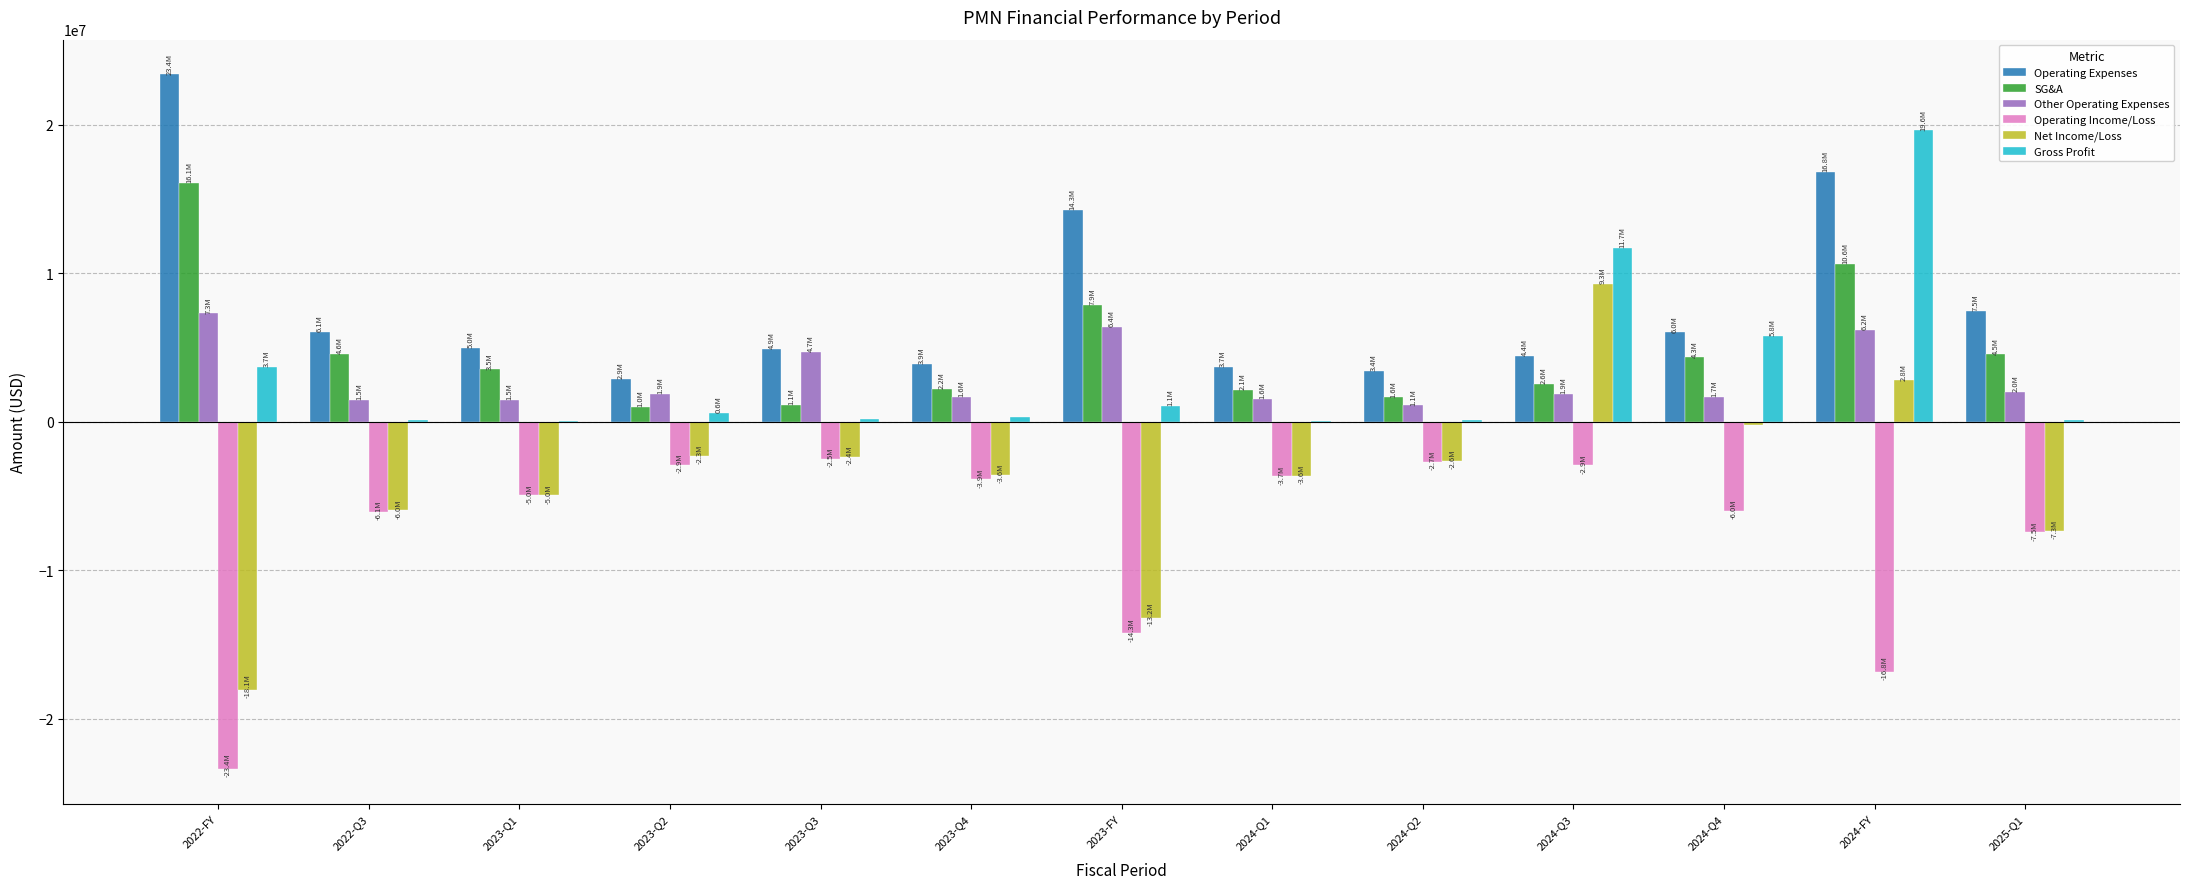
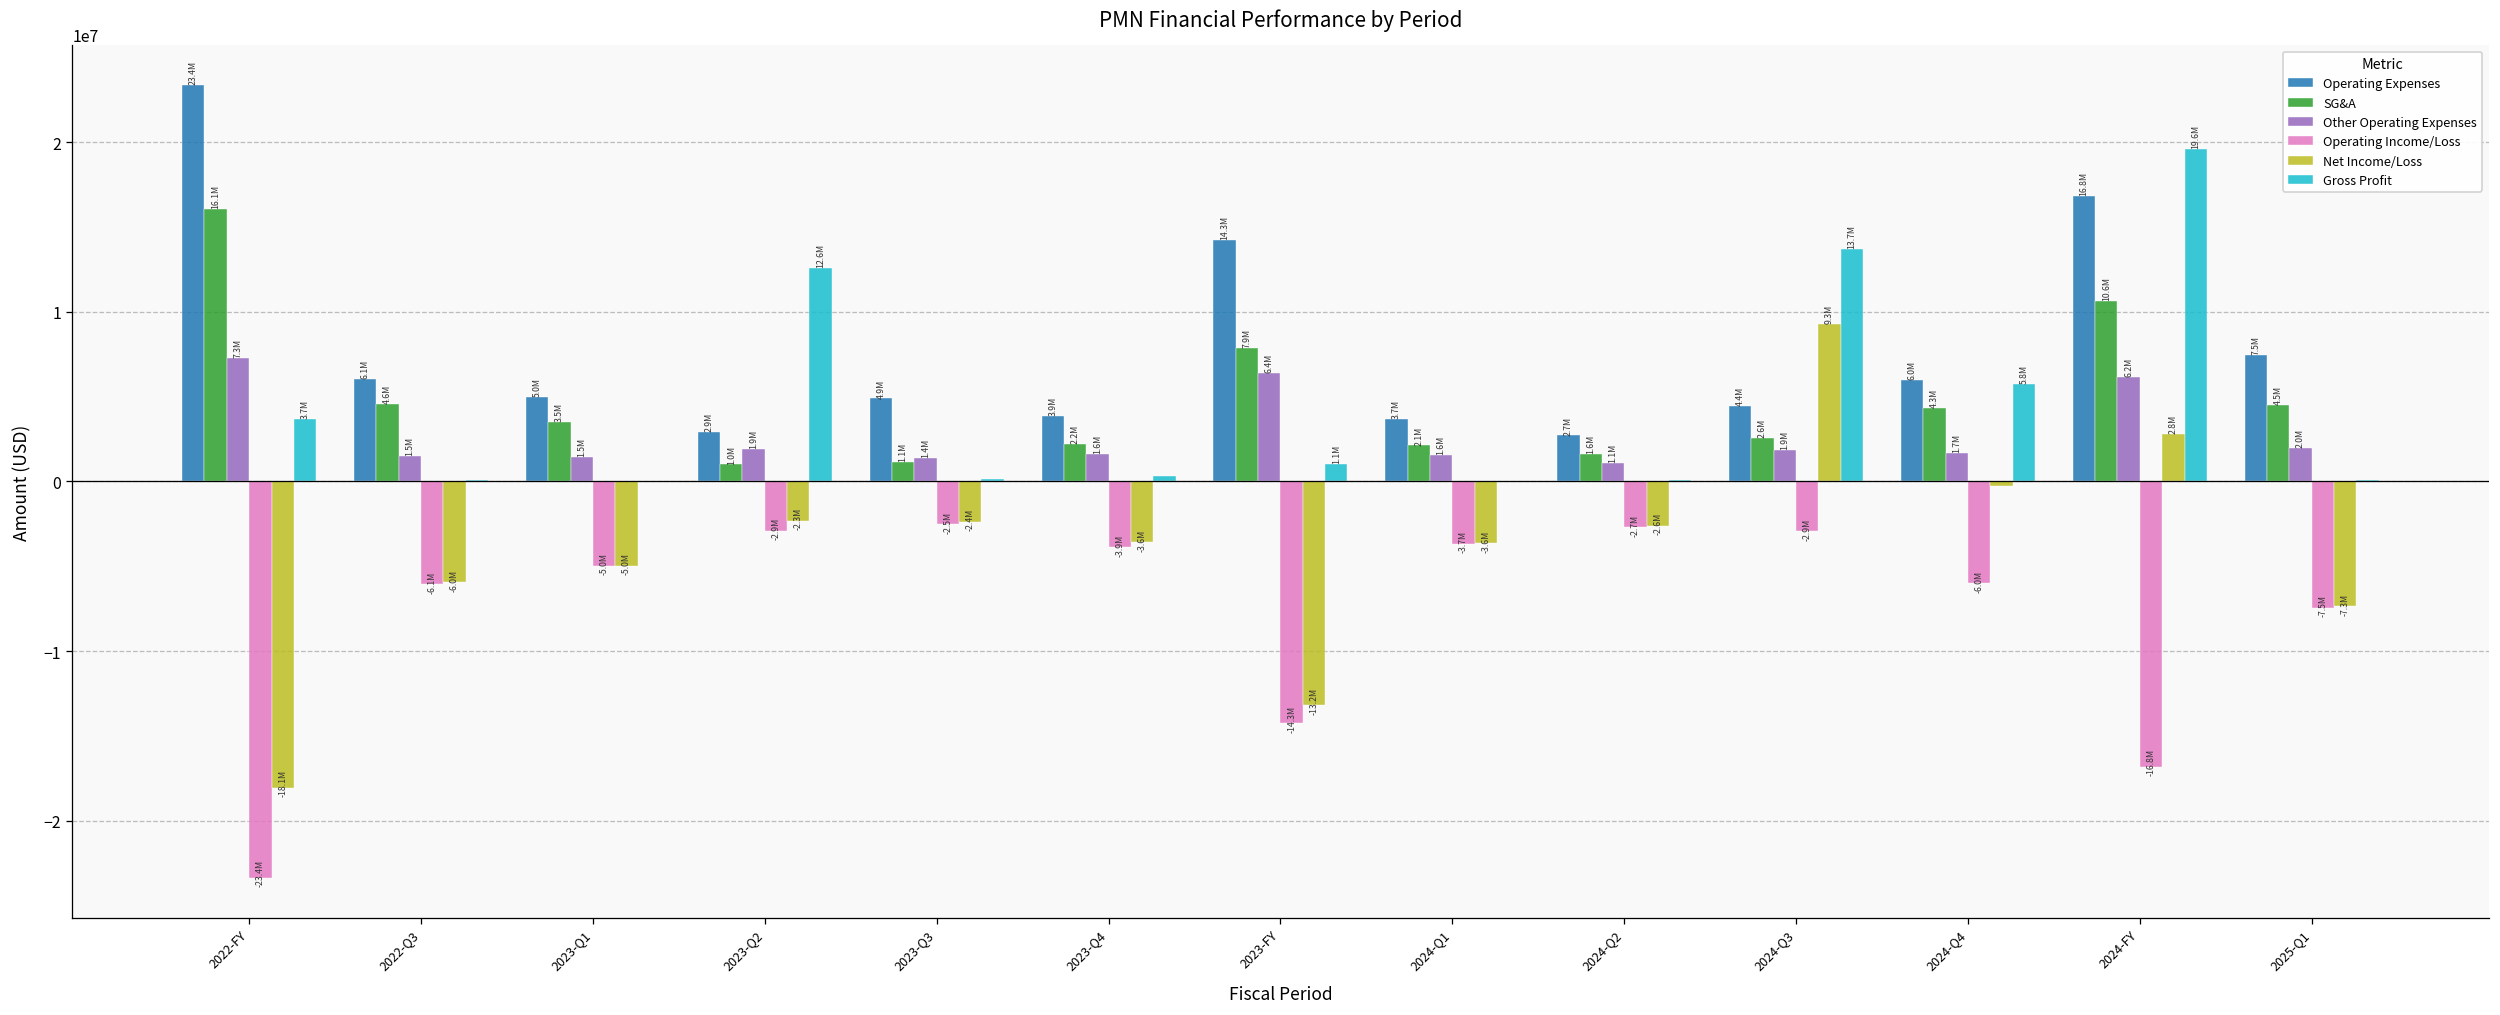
Gross Profit, 2023-Q2: 0.6M -> 12.6M
Other Operating Expenses, 2023-Q3: 4.7M -> 1.4M
Operating Expenses, 2024-Q2: 3.4M -> 2.7M
Gross Profit, 2024-Q3: 11.7M -> 13.7M
